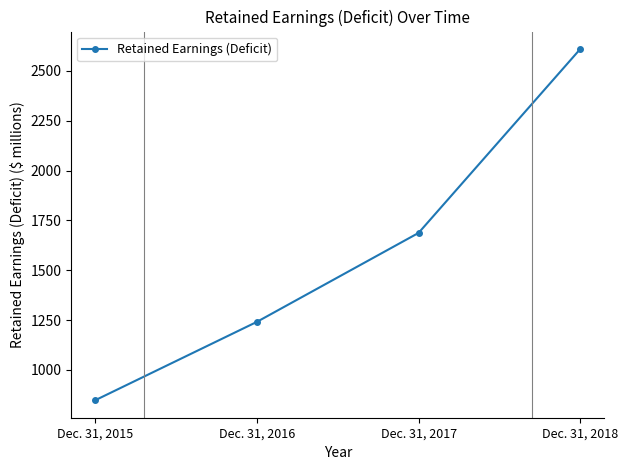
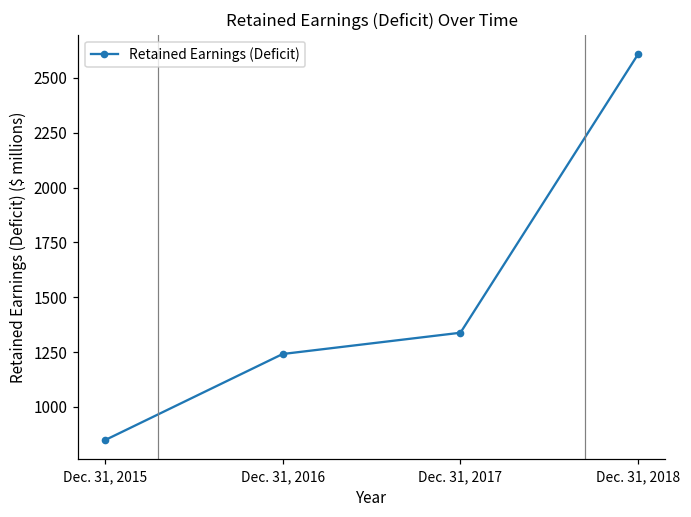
Dec. 31, 2017: 1690 -> 1340
